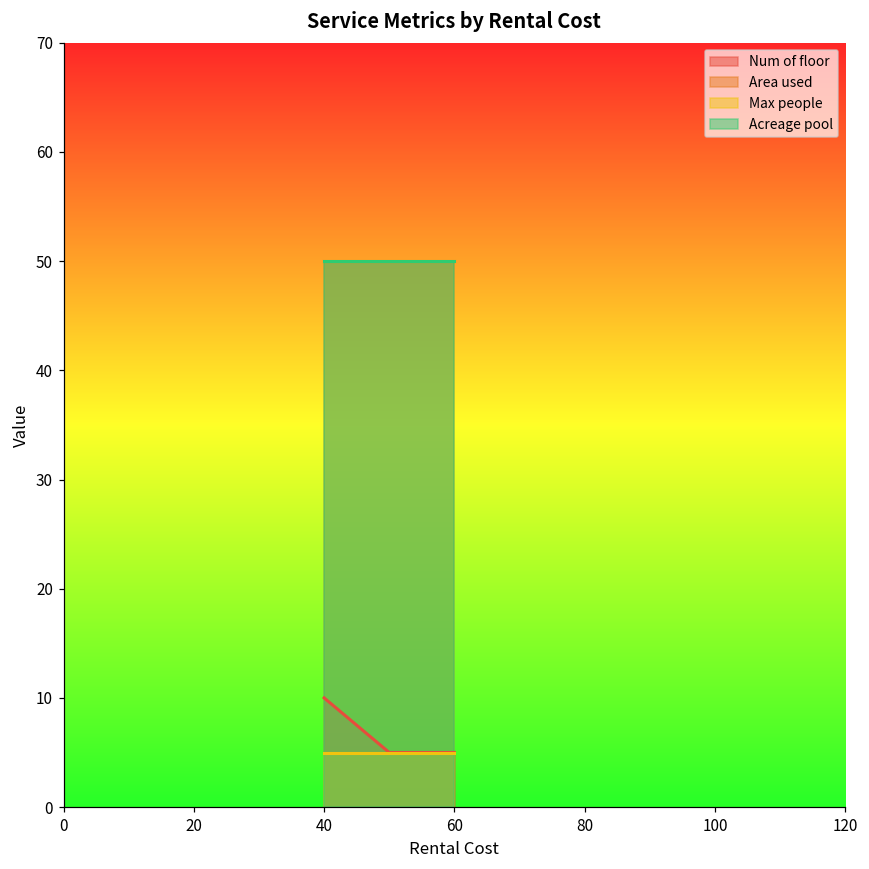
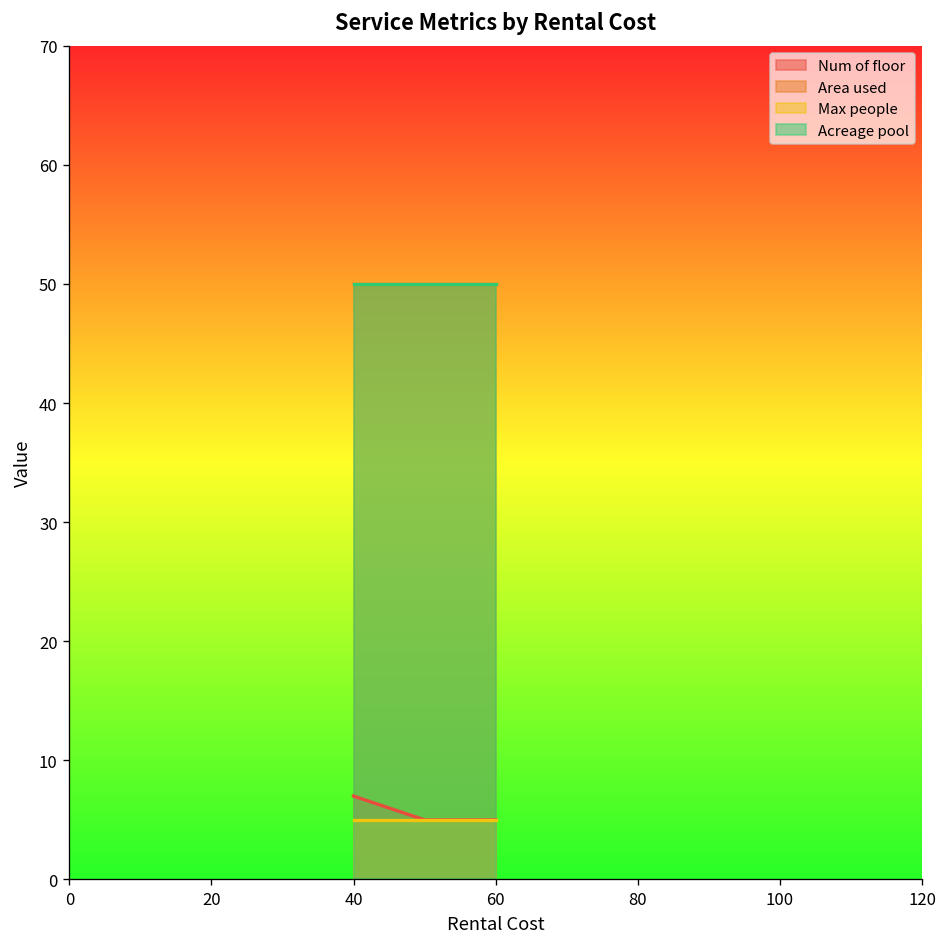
Num of floor, 40: 10 -> 7
